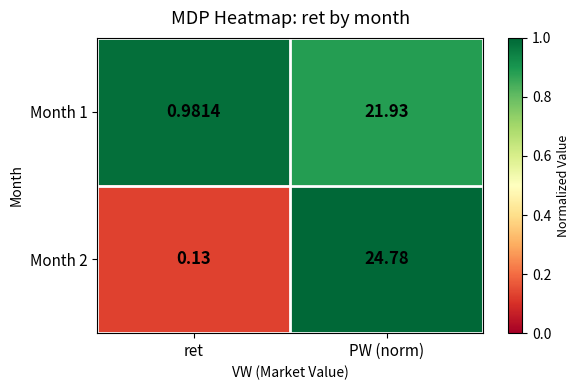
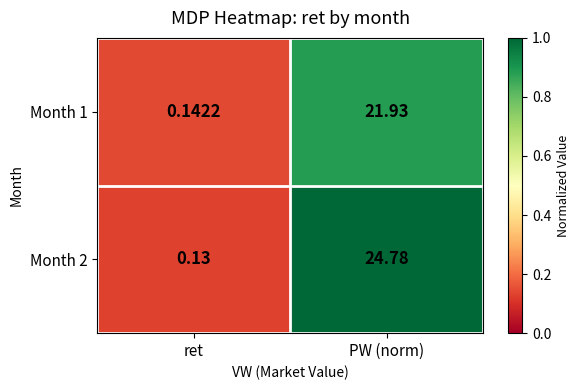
Month 1, ret: 0.9814 -> 0.1422
